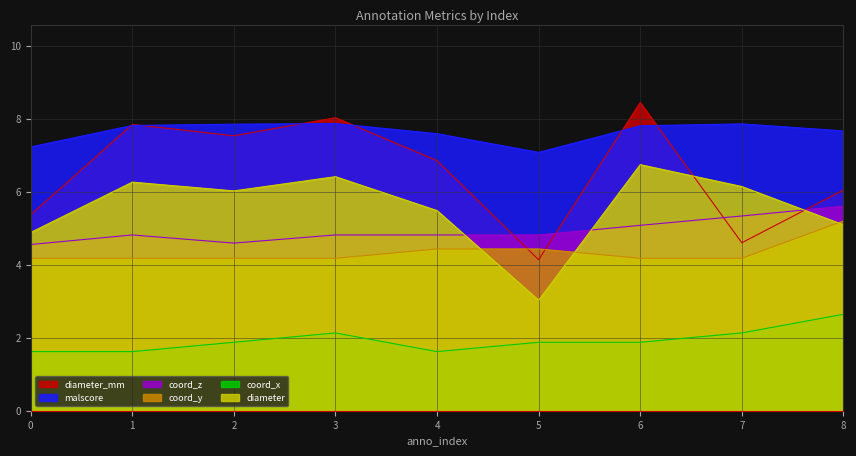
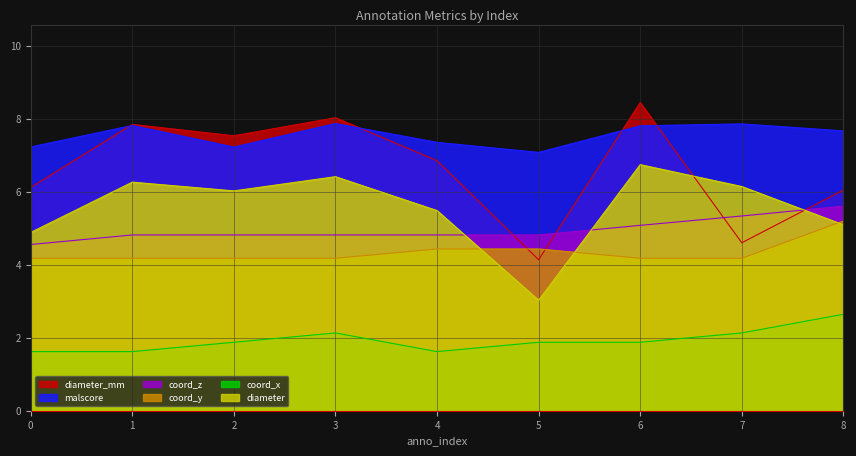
diameter_mm, 0: 5.4 -> 6.1
malscore, 2: 7.9 -> 7.2
coord_z, 2: 4.6 -> 4.8
malscore, 4: 7.6 -> 7.4
